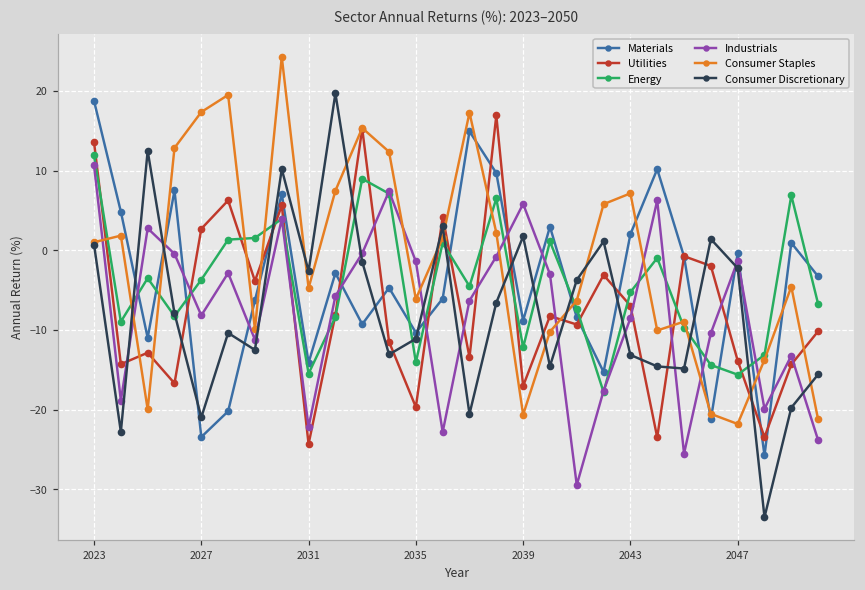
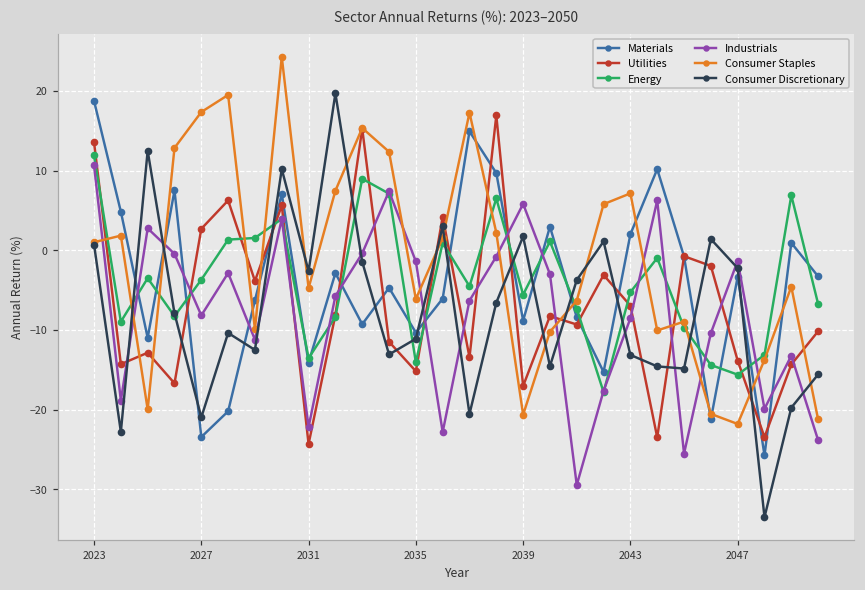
Energy, 2031: -15 -> -14
Utilities, 2035: -20 -> -15
Energy, 2039: -12 -> -6
Materials, 2047: 0 -> -3
